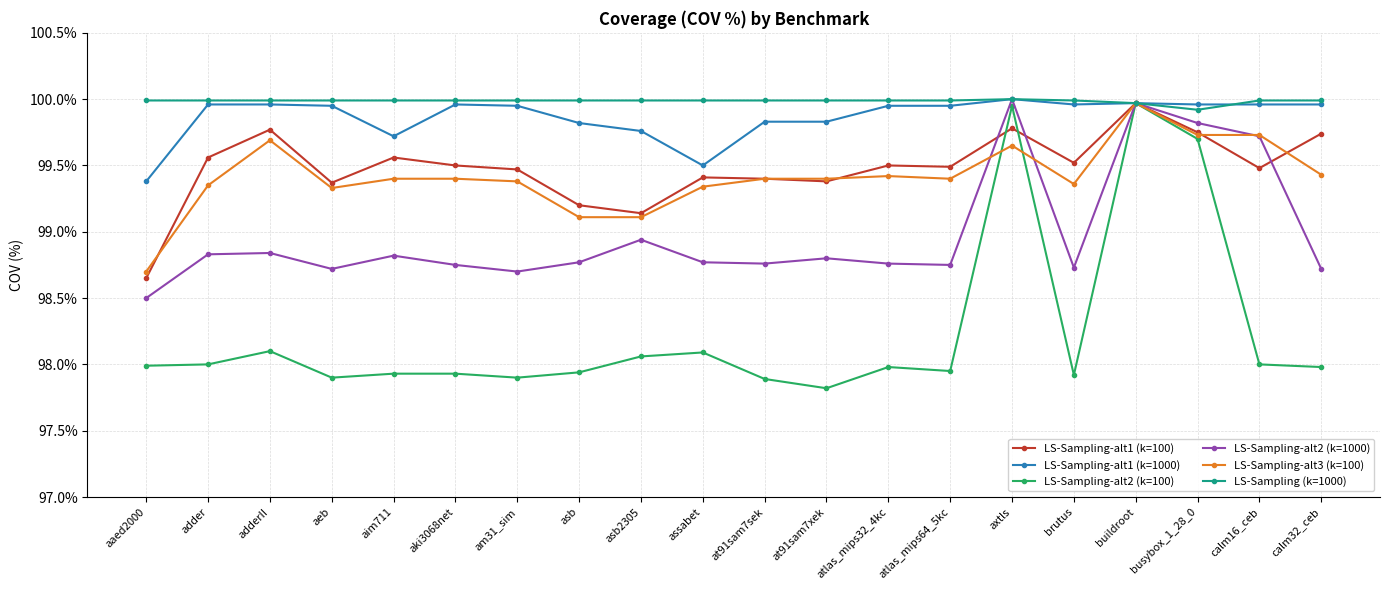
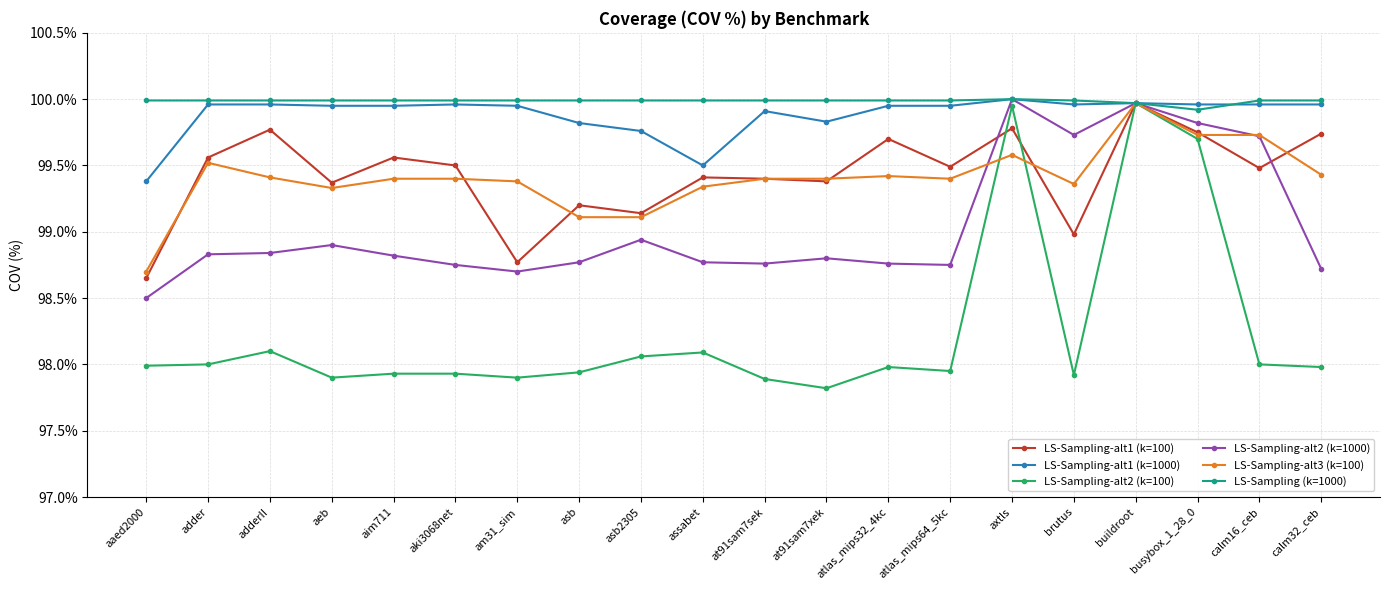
LS-Sampling-alt3 (k=100), adder: 99.35% -> 99.52%
LS-Sampling-alt3 (k=100), adderII: 99.69% -> 99.41%
LS-Sampling-alt2 (k=1000), aeb: 98.72% -> 98.90%
LS-Sampling-alt1 (k=1000), aim711: 99.72% -> 99.95%
LS-Sampling-alt1 (k=100), am31_sim: 99.47% -> 98.77%
LS-Sampling-alt1 (k=1000), at91sam7sek: 99.83% -> 99.91%
LS-Sampling-alt1 (k=100), atlas_mips32_4kc: 99.5% -> 99.7%
LS-Sampling-alt3 (k=100), axtls: 99.65% -> 99.58%
LS-Sampling-alt1 (k=100), brutus: 99.52% -> 98.98%
LS-Sampling-alt2 (k=1000), brutus: 98.73% -> 99.73%
